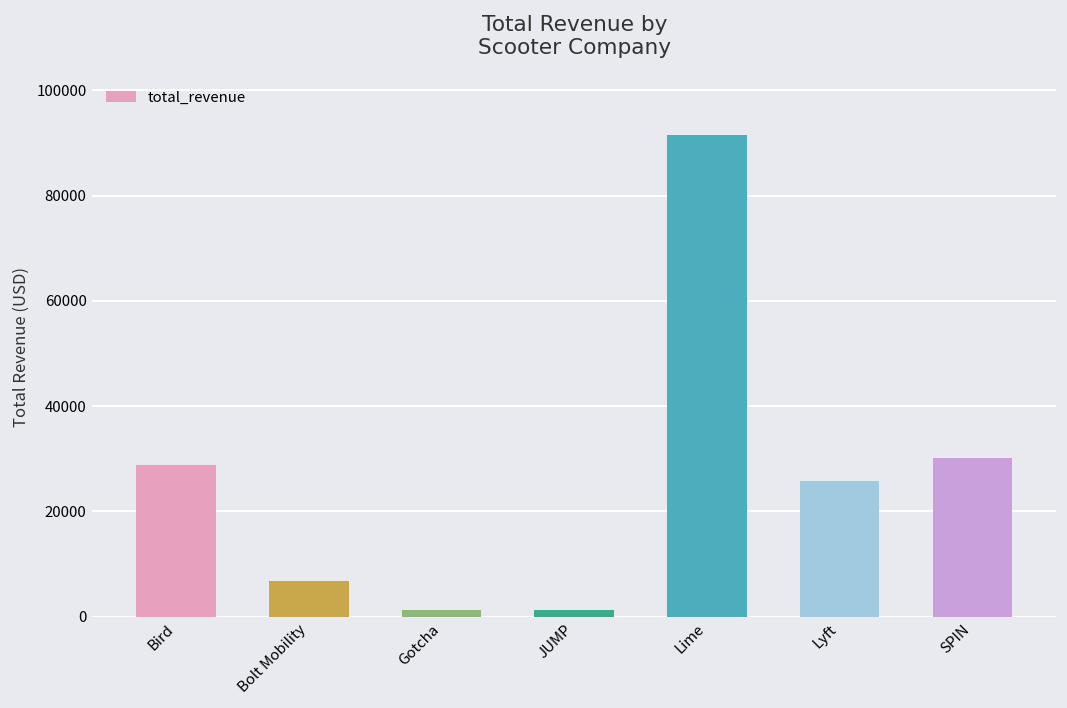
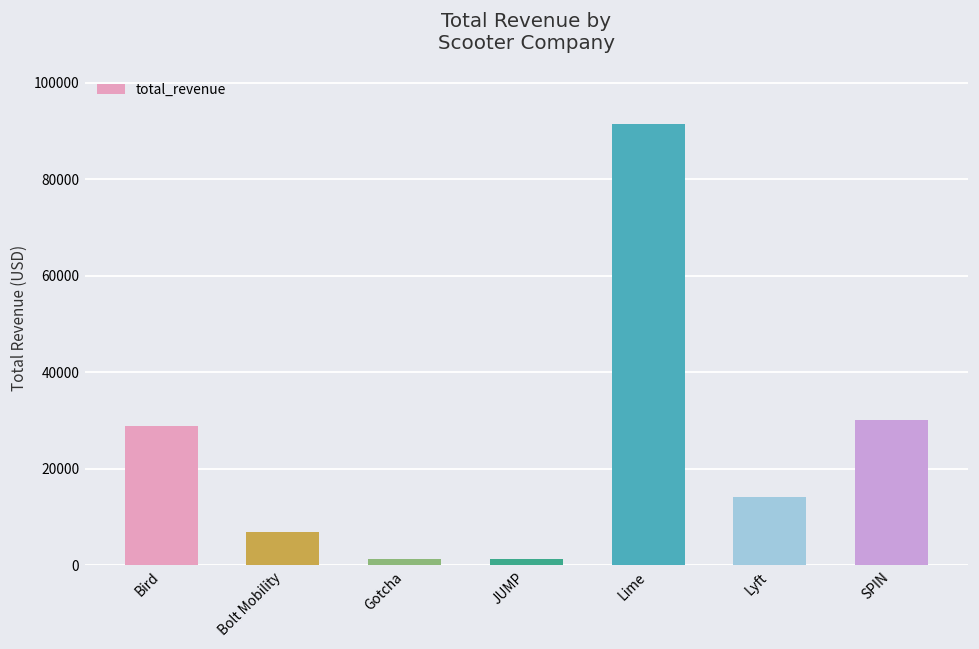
Lyft: 26000 -> 14000
